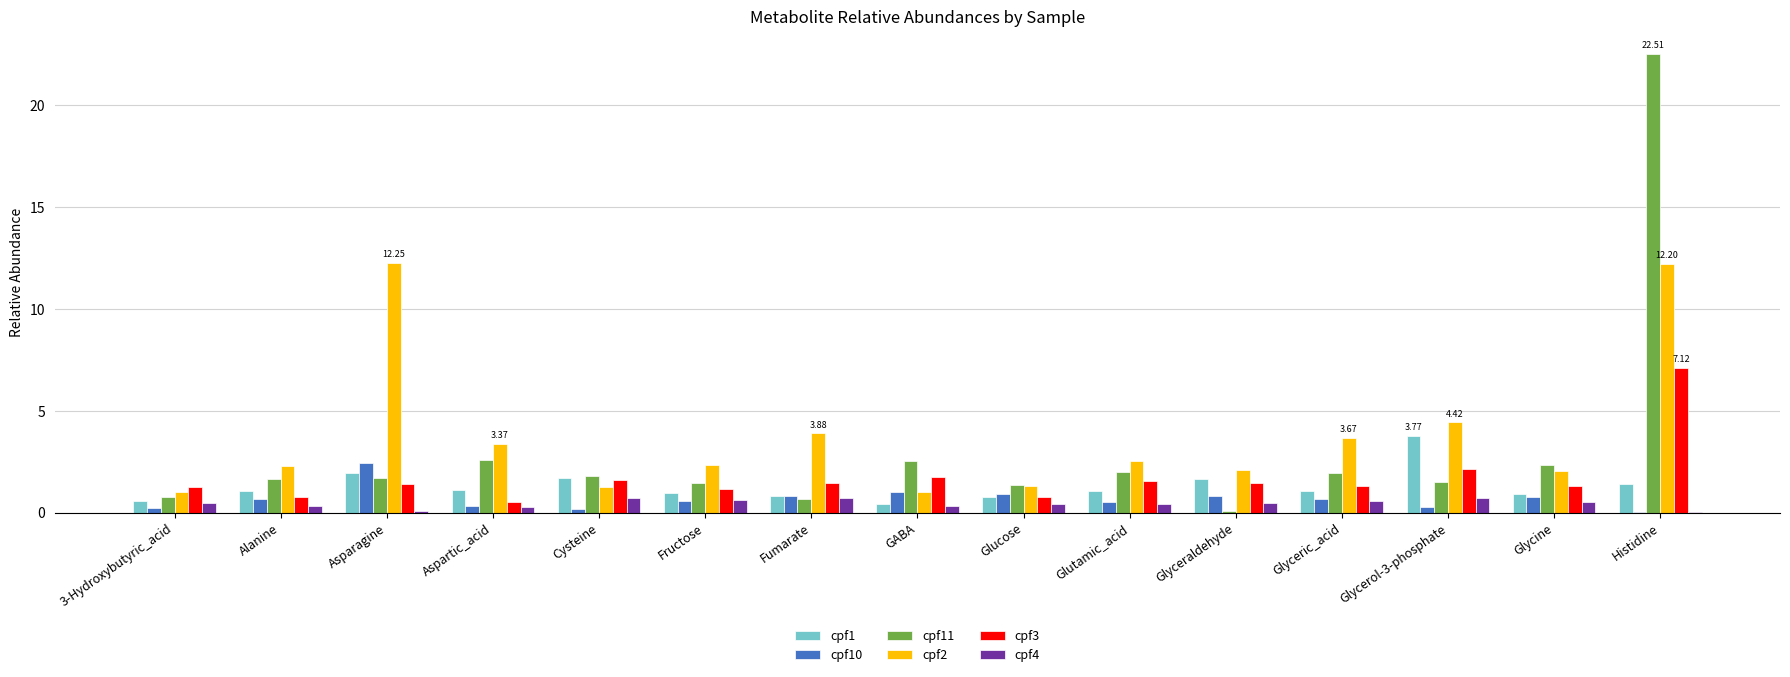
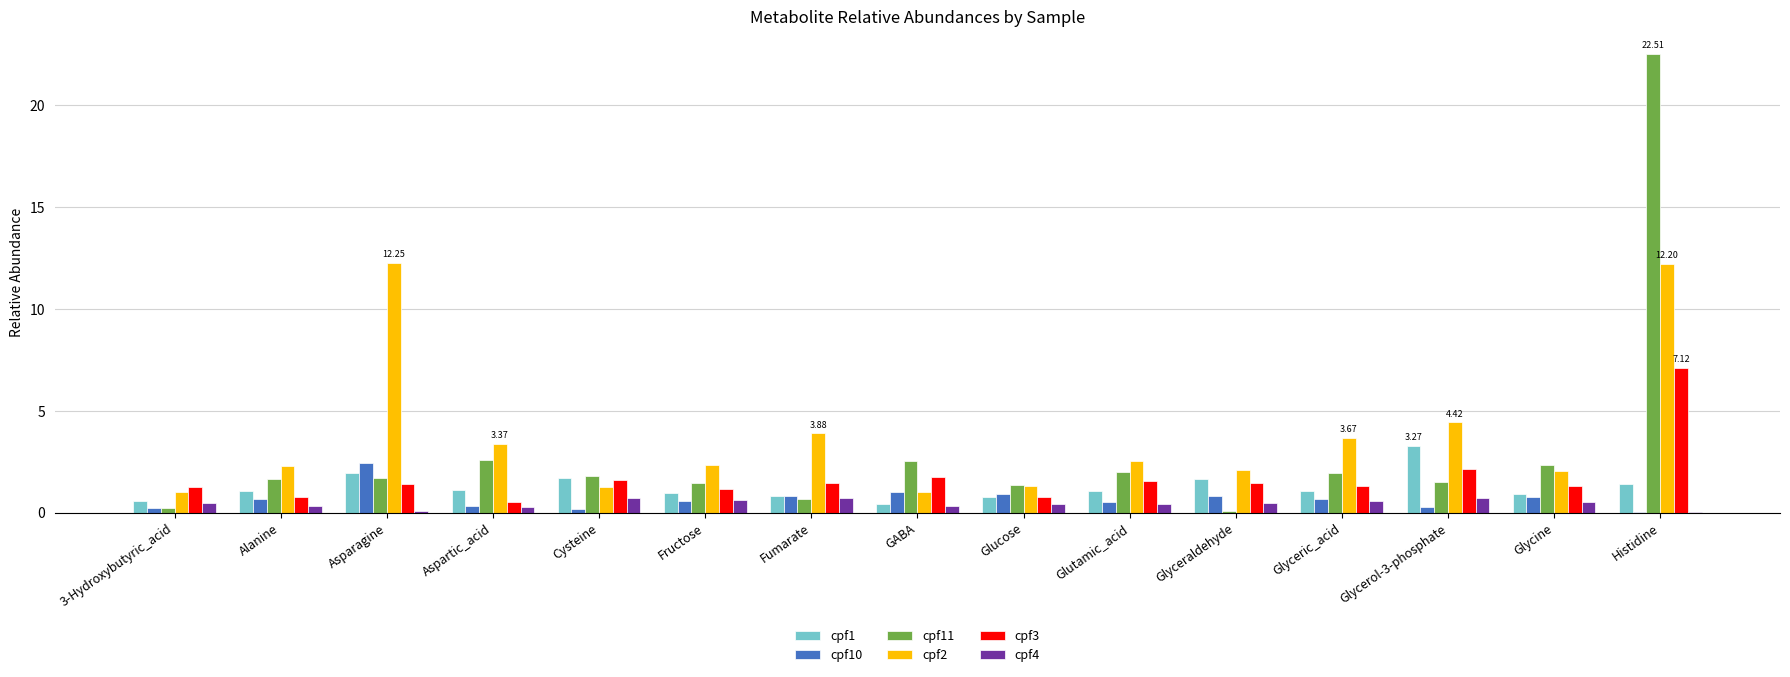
cpf11, 3-Hydroxybutyric_acid: 0.8 -> 0.2
cpf1, Glycerol-3-phosphate: 3.77 -> 3.27
